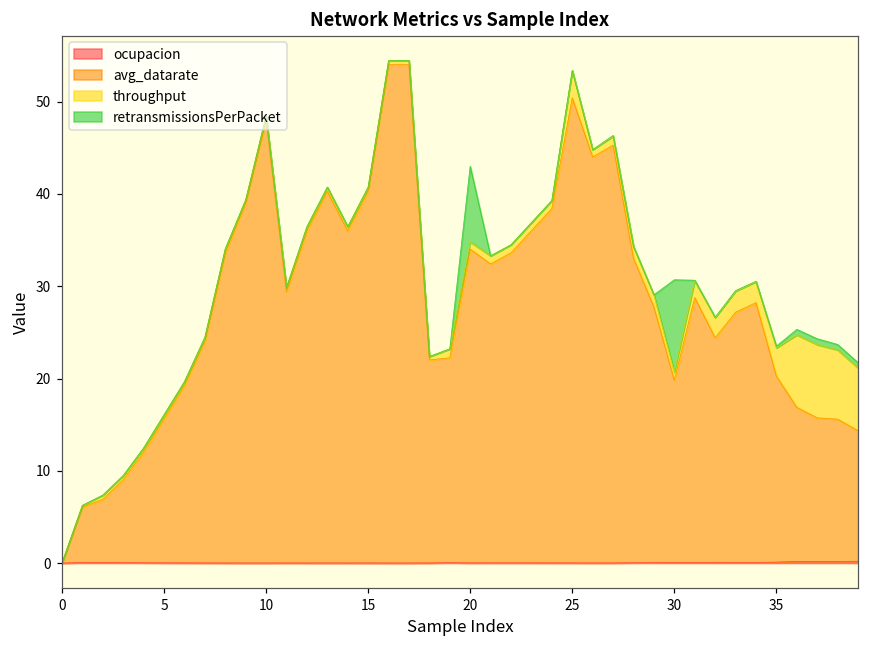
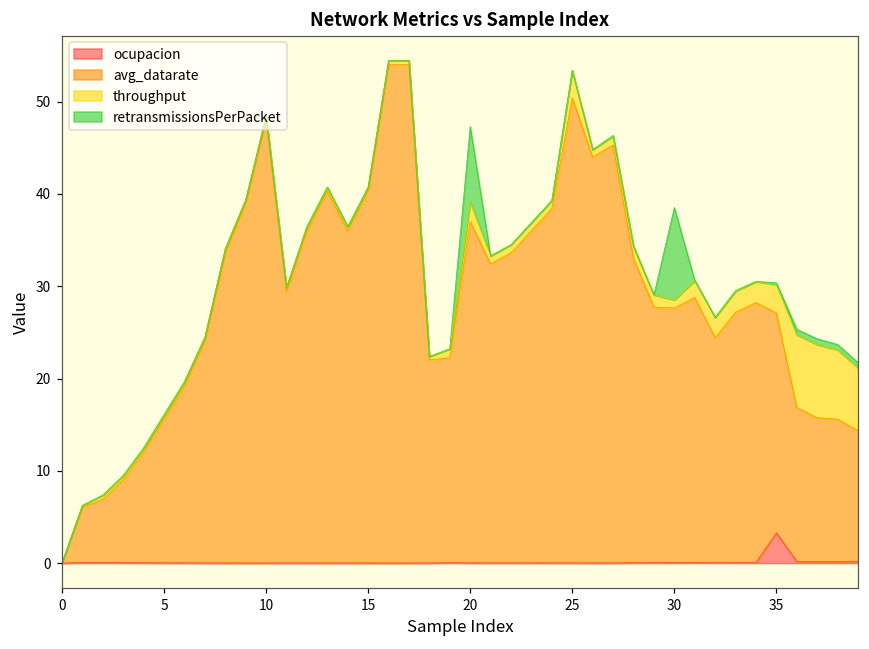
avg_datarate, 20: 34 -> 37
throughput, 20: 1 -> 2
avg_datarate, 30: 20 -> 28
ocupacion, 35: 0 -> 3
avg_datarate, 35: 20 -> 24
